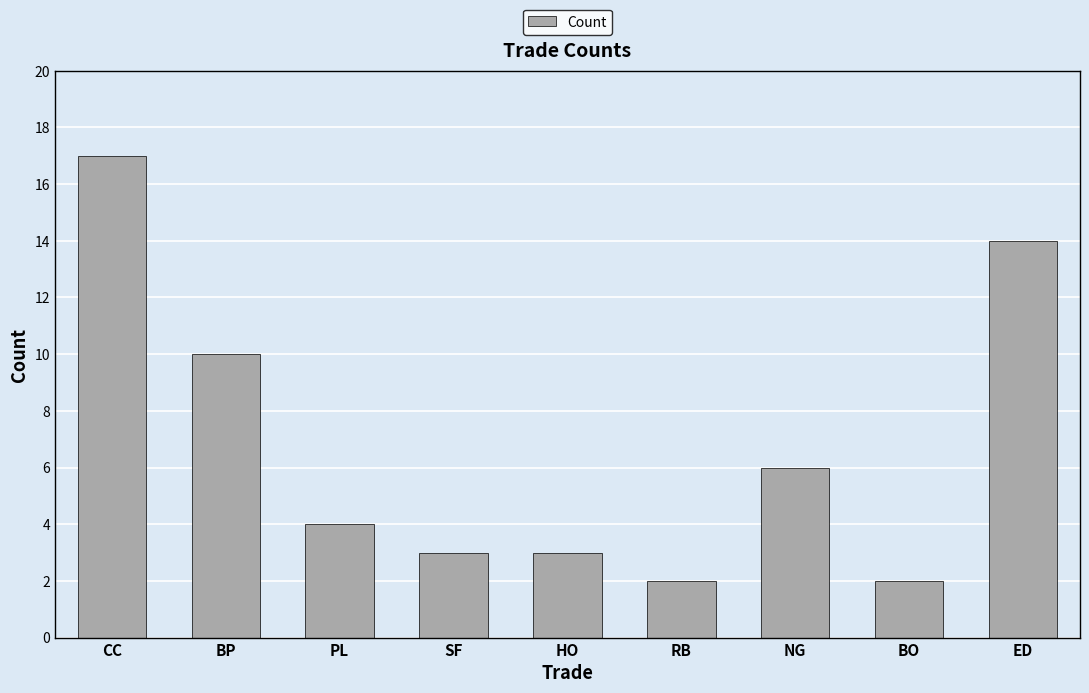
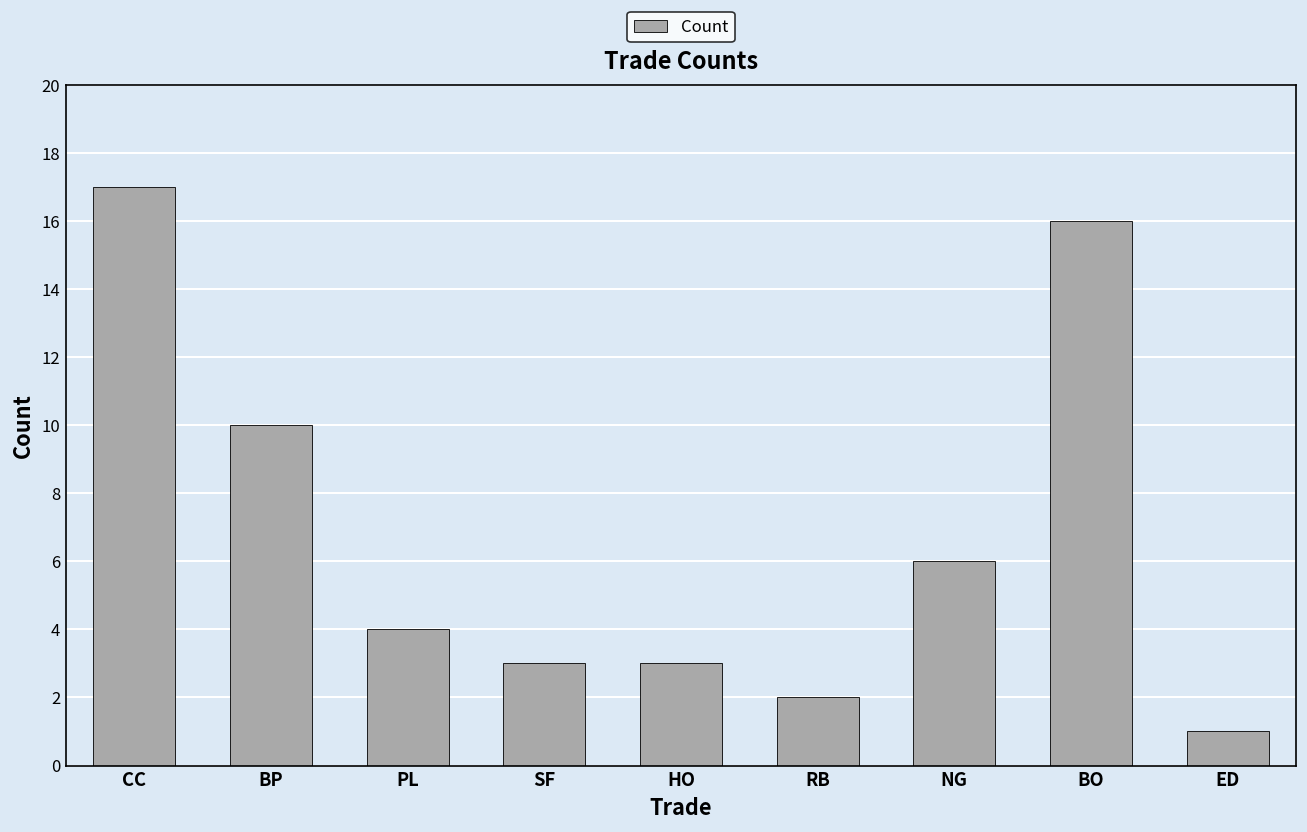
BO: 2 -> 16
ED: 14 -> 1
